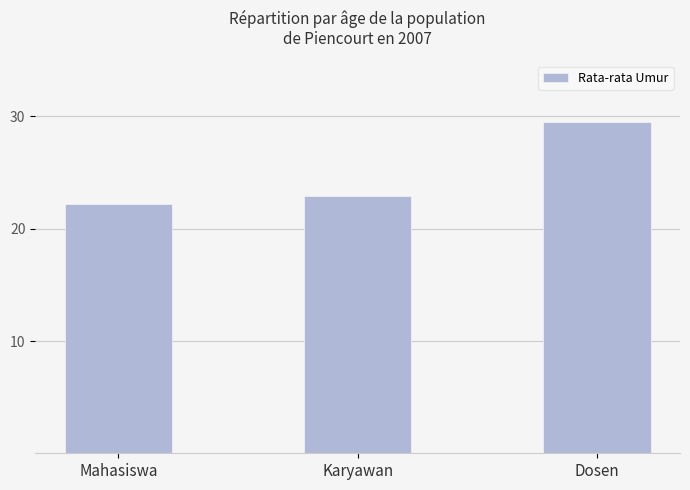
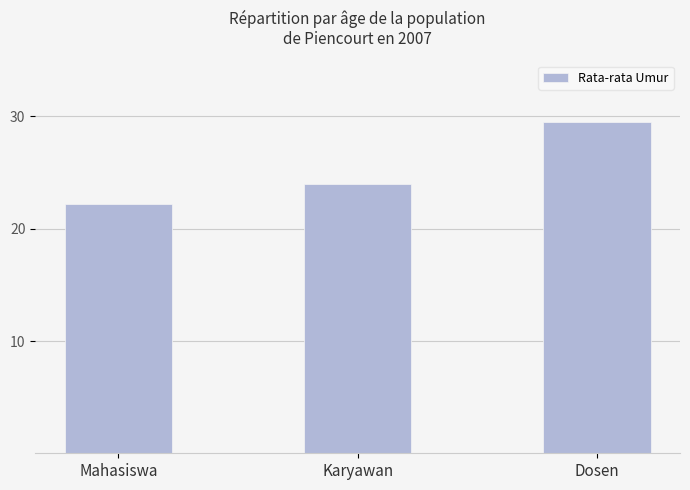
Karyawan: 22.9 -> 24.0
